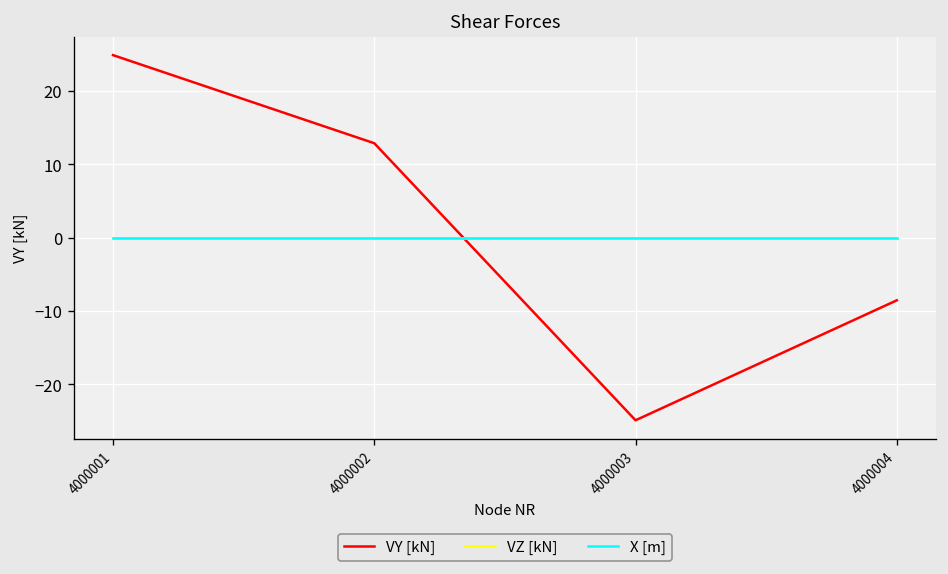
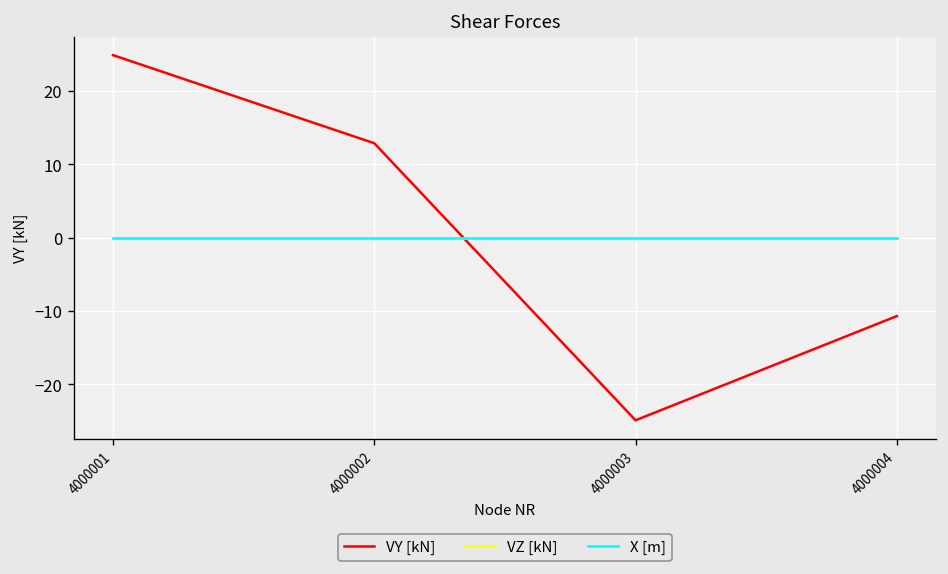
VY [kN], 4000004: -9 -> -11
